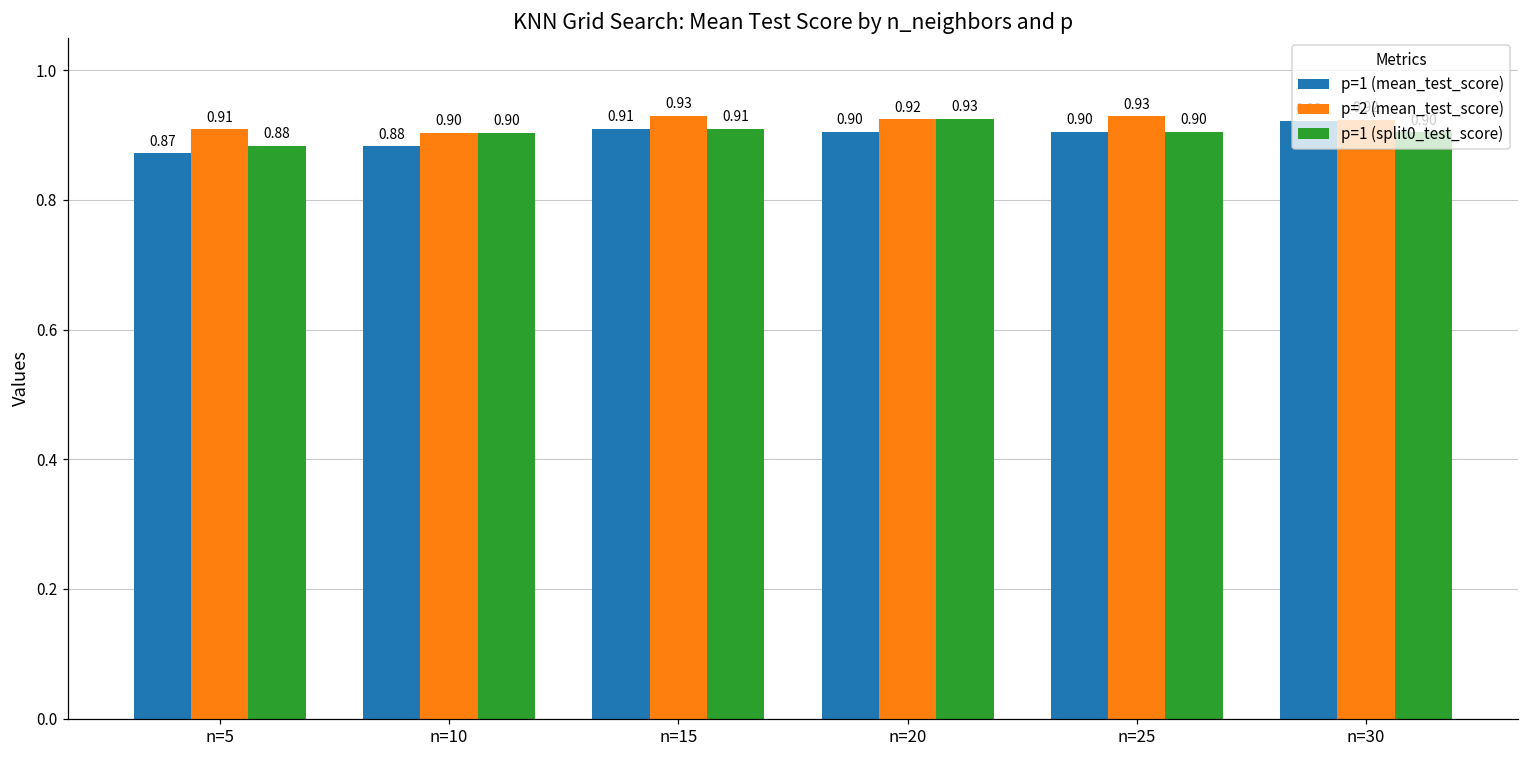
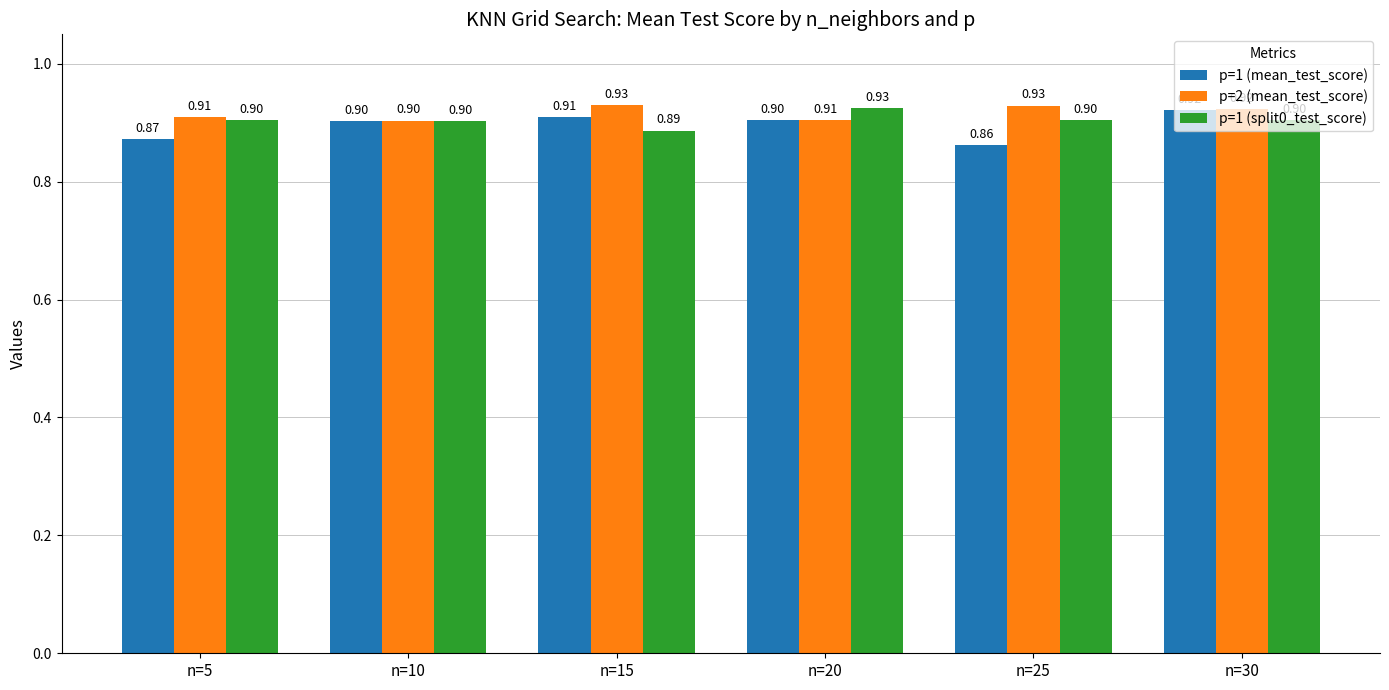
p=1 (split0_test_score), n=5: 0.88 -> 0.90
p=1 (mean_test_score), n=10: 0.88 -> 0.90
p=1 (split0_test_score), n=15: 0.91 -> 0.89
p=2 (mean_test_score), n=20: 0.92 -> 0.91
p=1 (mean_test_score), n=25: 0.90 -> 0.86
